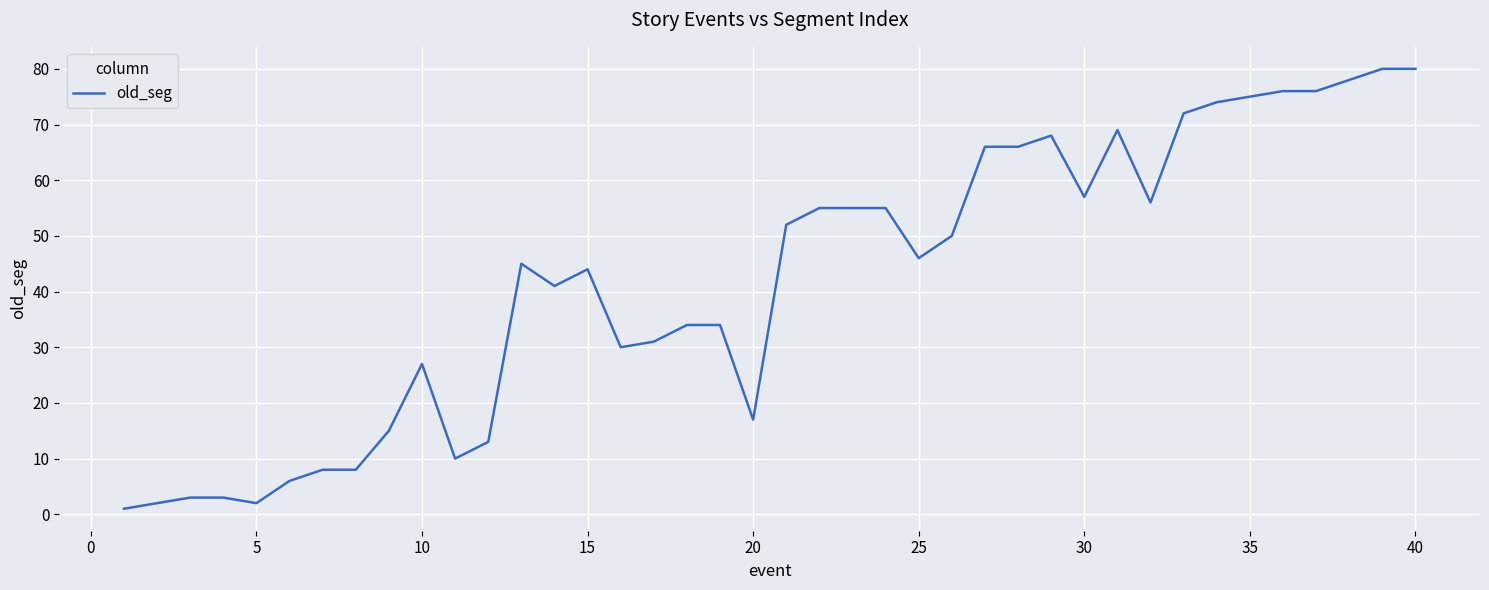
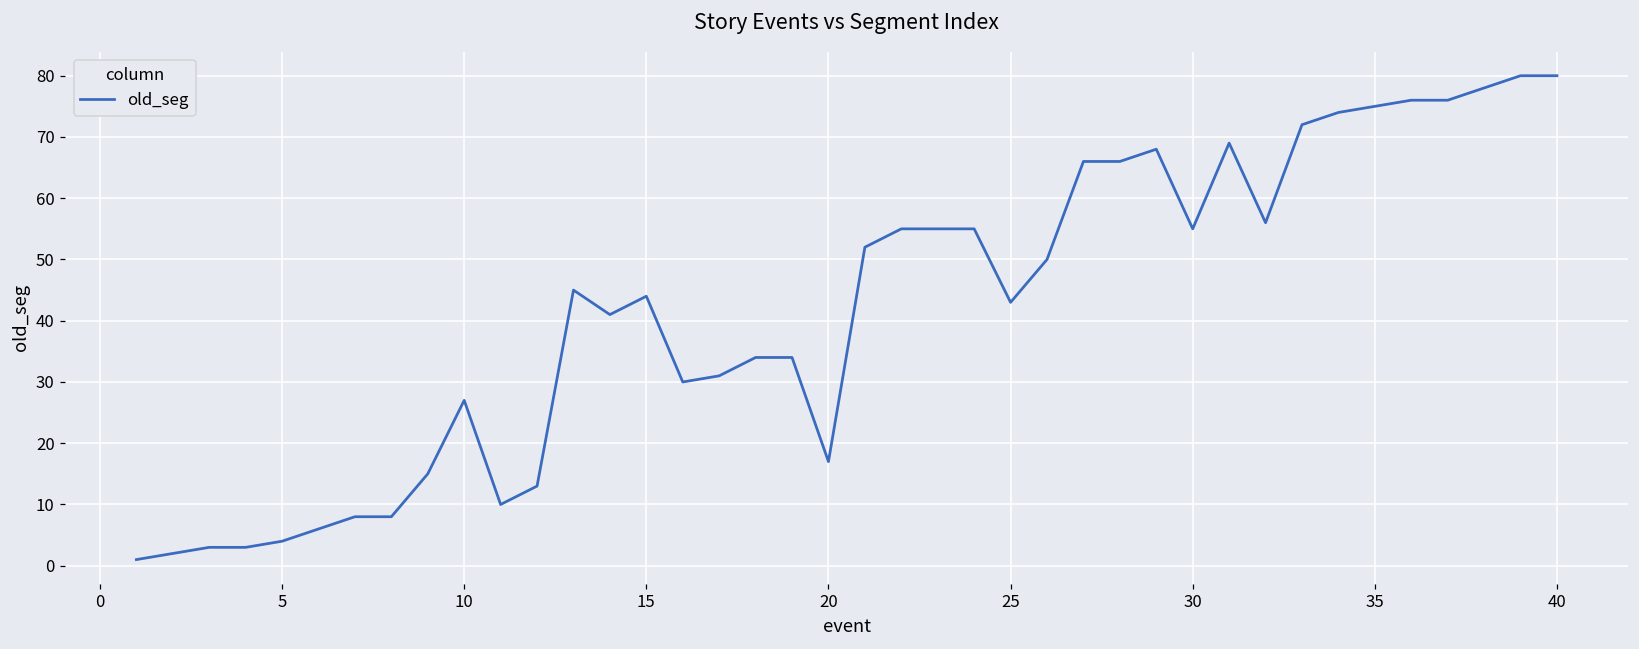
5: 2 -> 4
25: 46 -> 43
30: 57 -> 55
